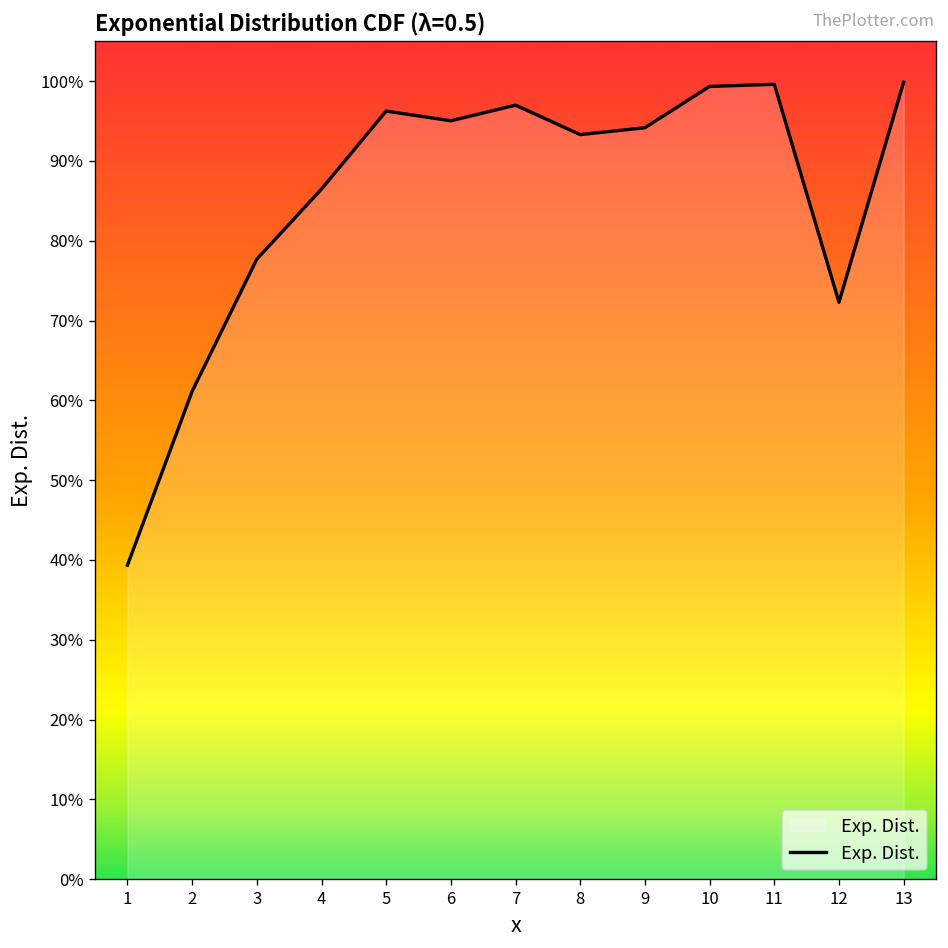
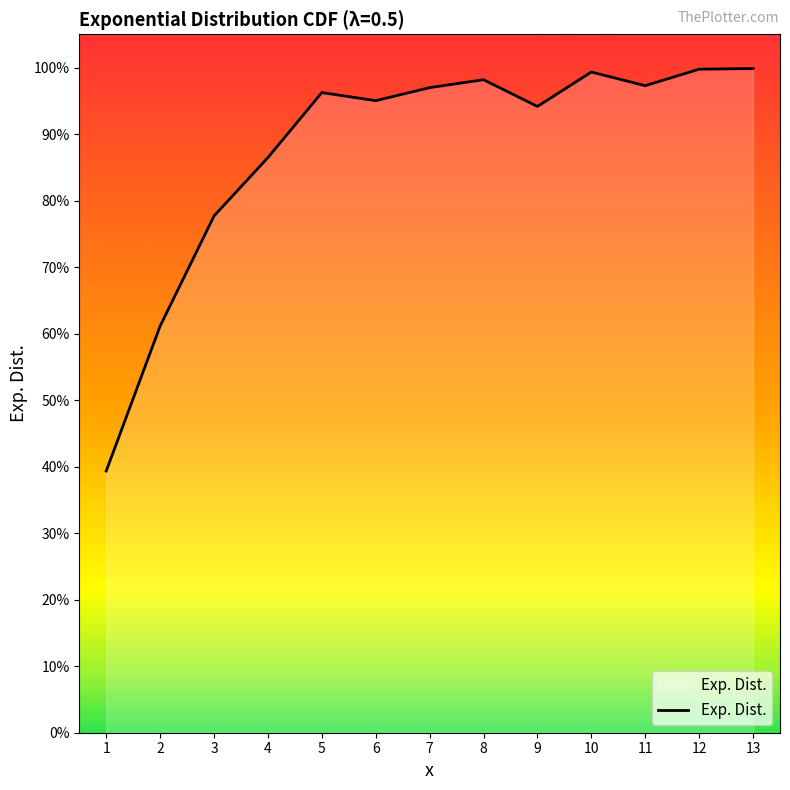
8: 93% -> 98%
11: 100% -> 97%
12: 72% -> 100%
